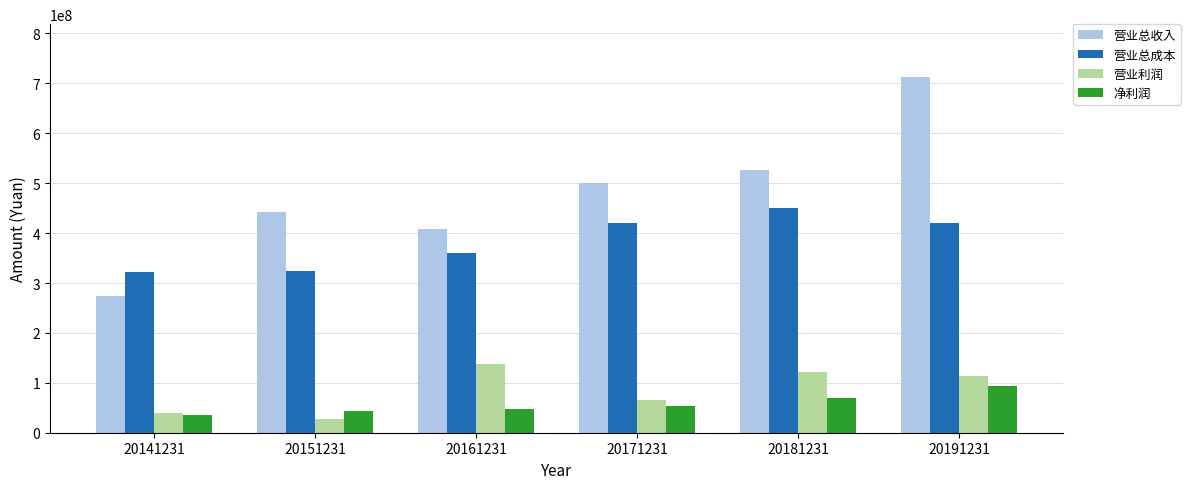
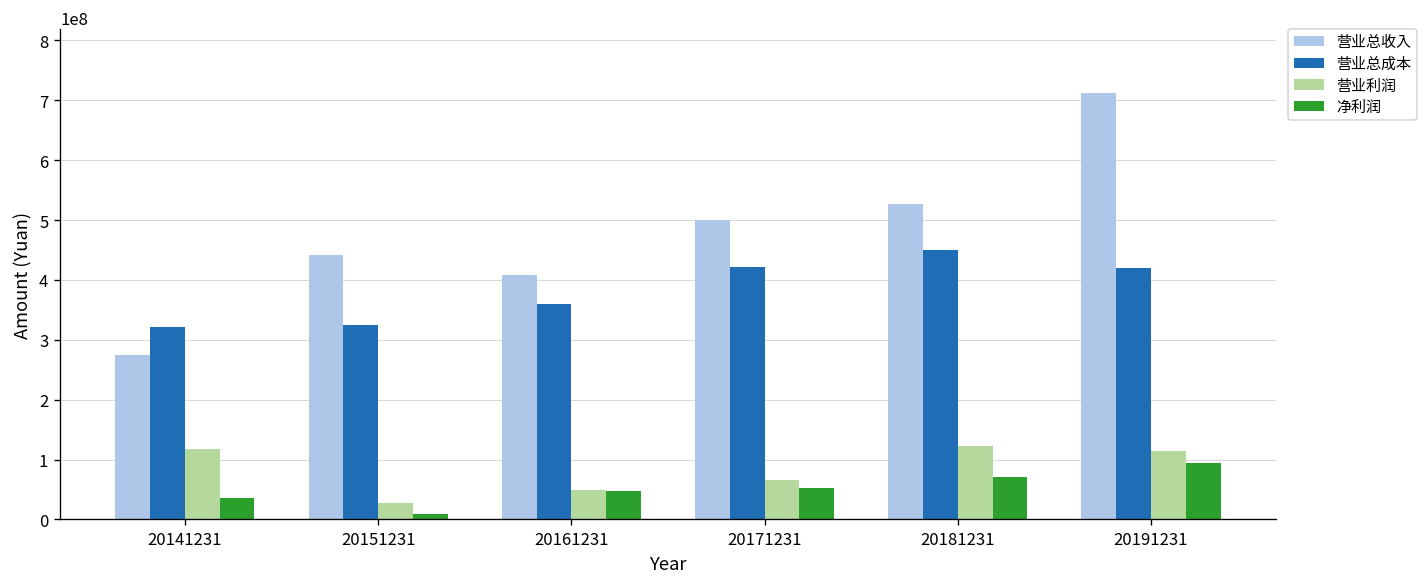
营业利润, 20141231: 40000000 -> 120000000
净利润, 20151231: 40000000 -> 10000000
营业利润, 20161231: 140000000 -> 50000000
